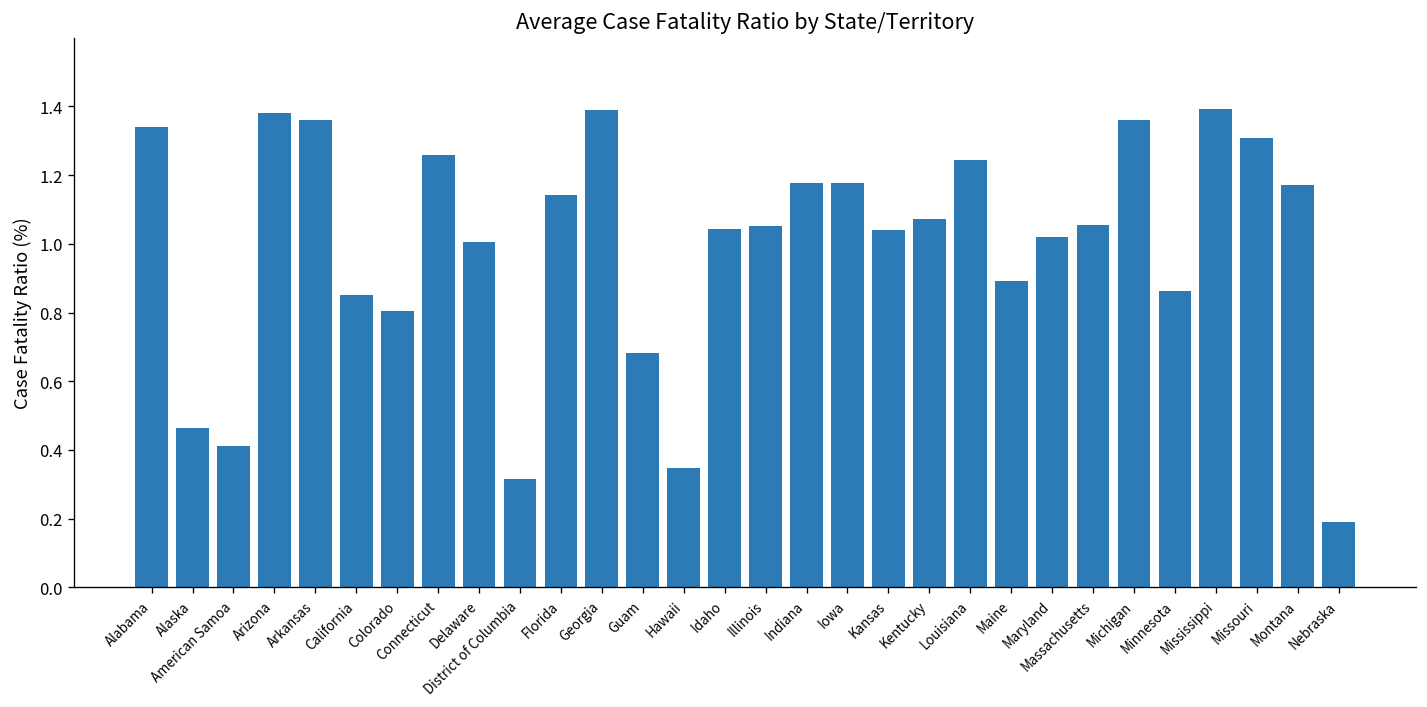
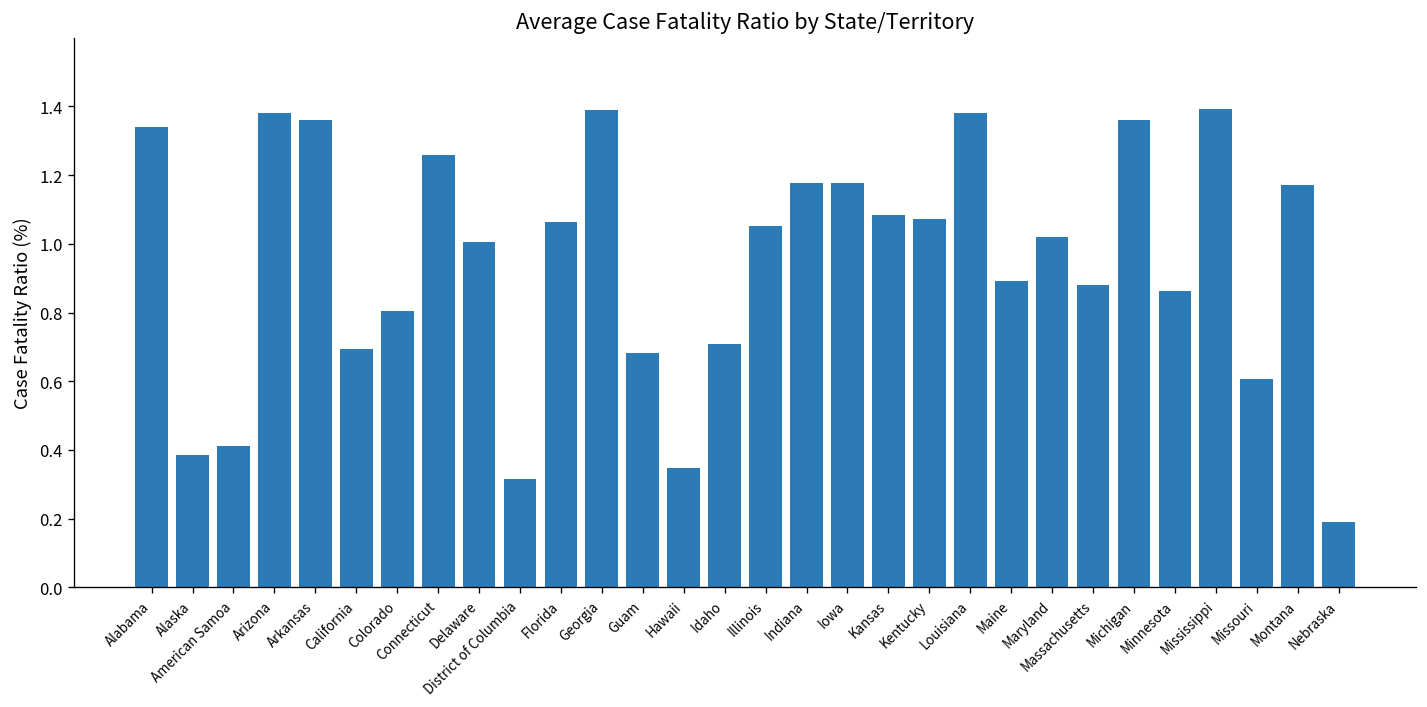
Alaska: 0.47 -> 0.39
California: 0.85 -> 0.69
Florida: 1.14 -> 1.06
Idaho: 1.04 -> 0.71
Kansas: 1.04 -> 1.09
Louisiana: 1.24 -> 1.38
Massachusetts: 1.06 -> 0.88
Missouri: 1.31 -> 0.61
